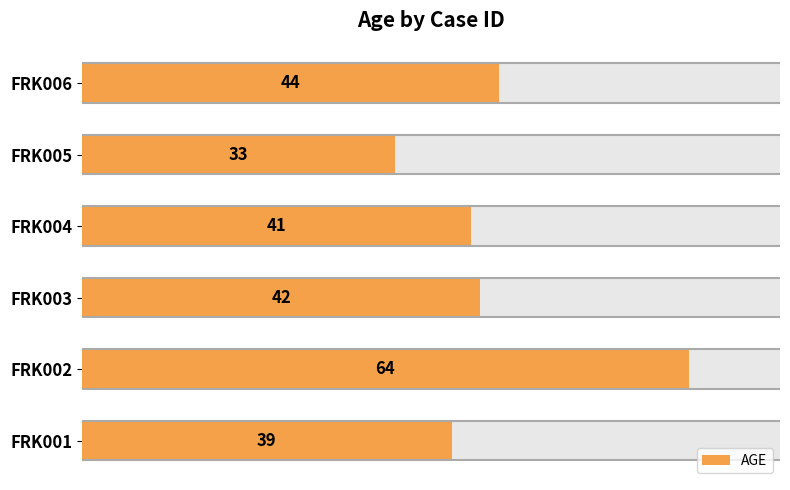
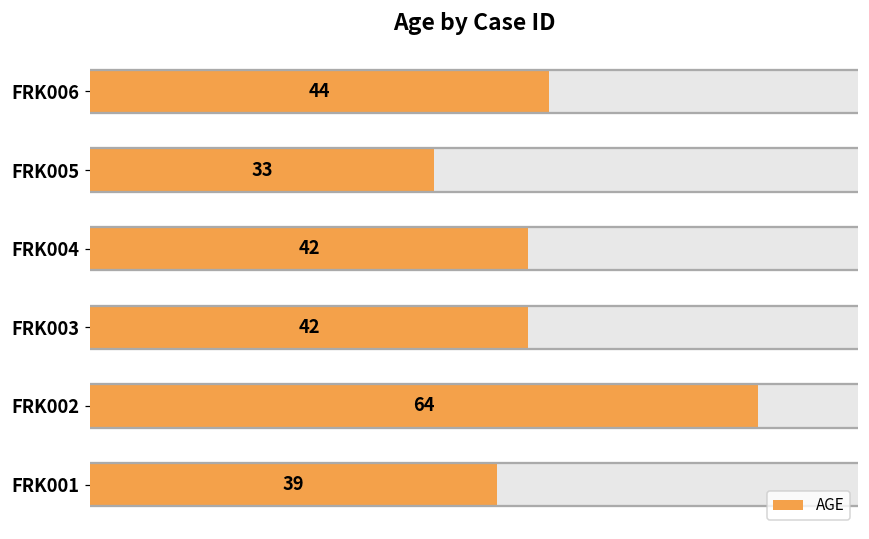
AGE, FRK004: 41 -> 42
